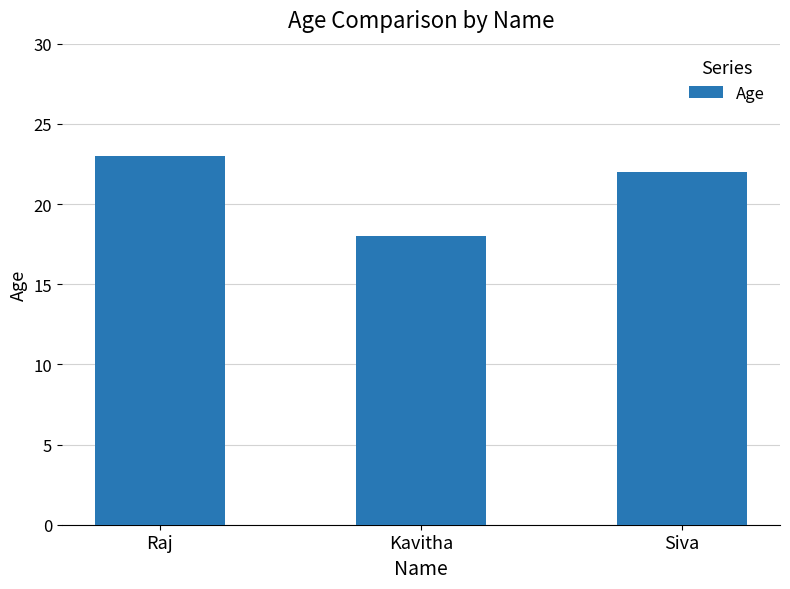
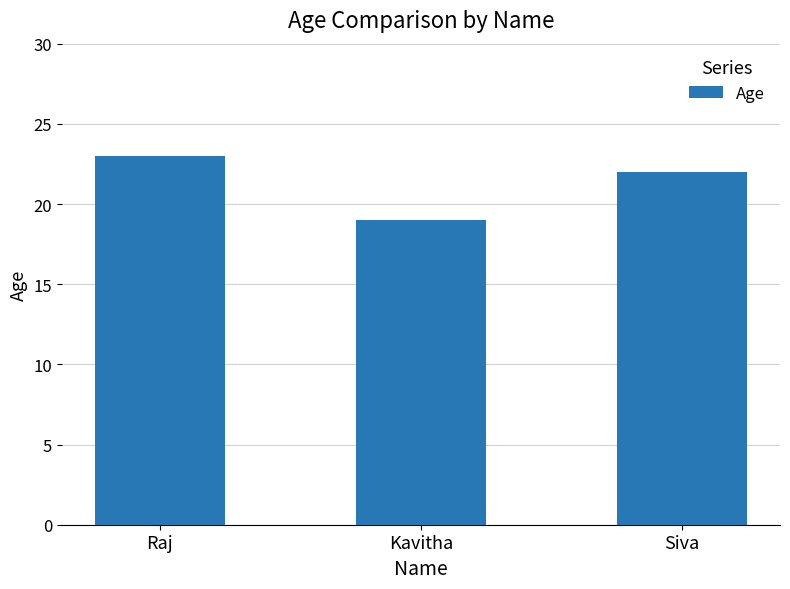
Kavitha: 18 -> 19
